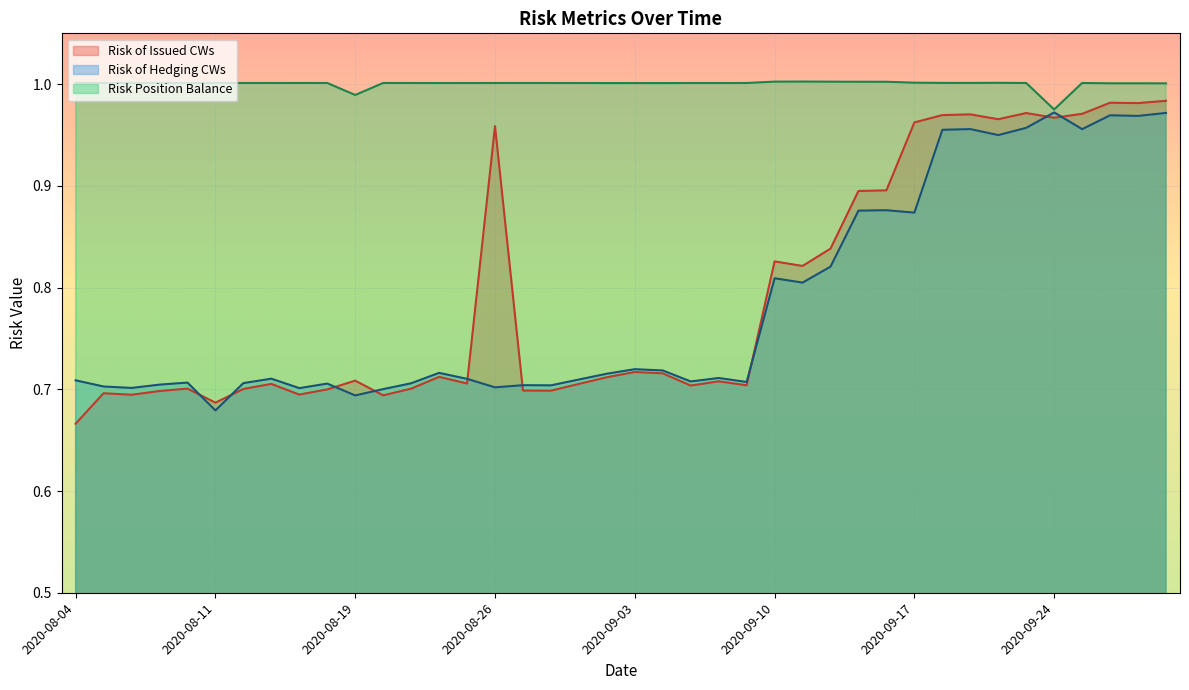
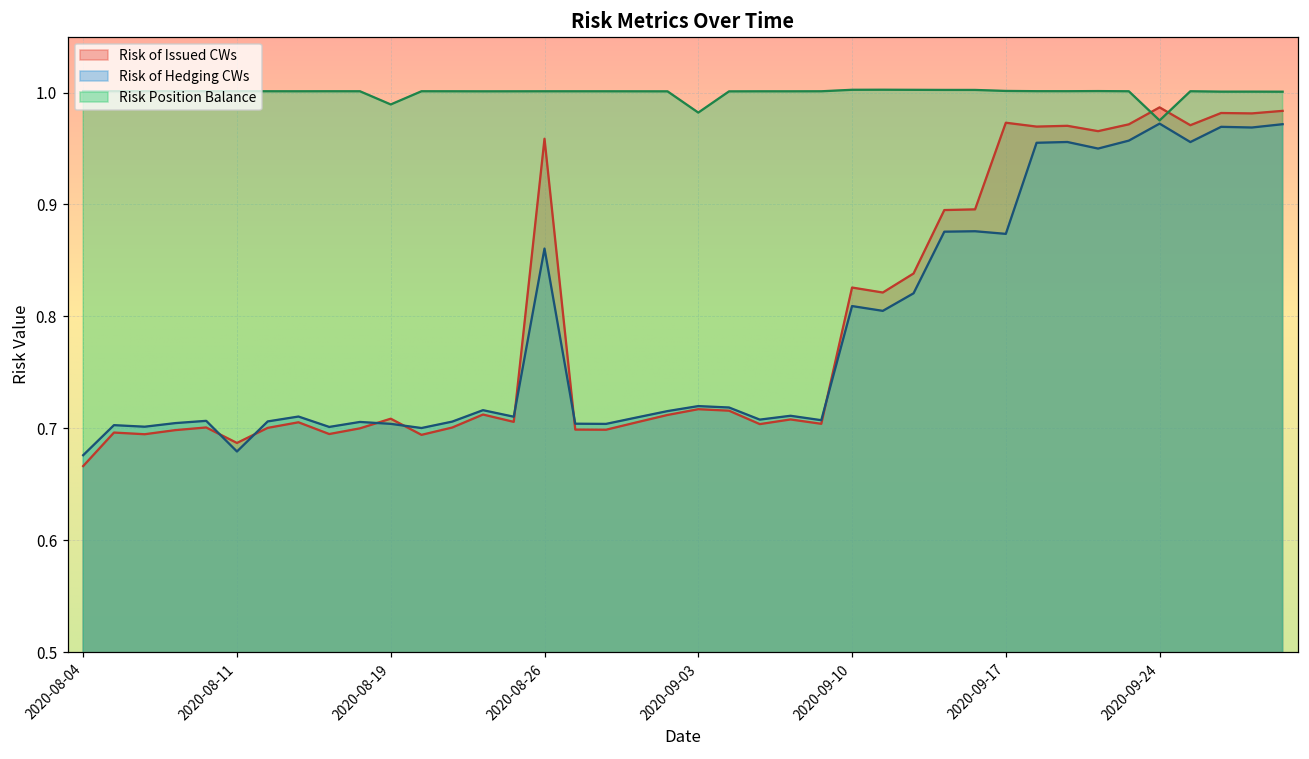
Risk of Hedging CWs, 2020-08-04: 0.709 -> 0.676
Risk of Hedging CWs, 2020-08-19: 0.694 -> 0.704
Risk of Hedging CWs, 2020-08-26: 0.702 -> 0.861
Risk Position Balance, 2020-09-03: 1.001 -> 0.982
Risk of Issued CWs, 2020-09-17: 0.962 -> 0.973
Risk of Issued CWs, 2020-09-24: 0.967 -> 0.987
